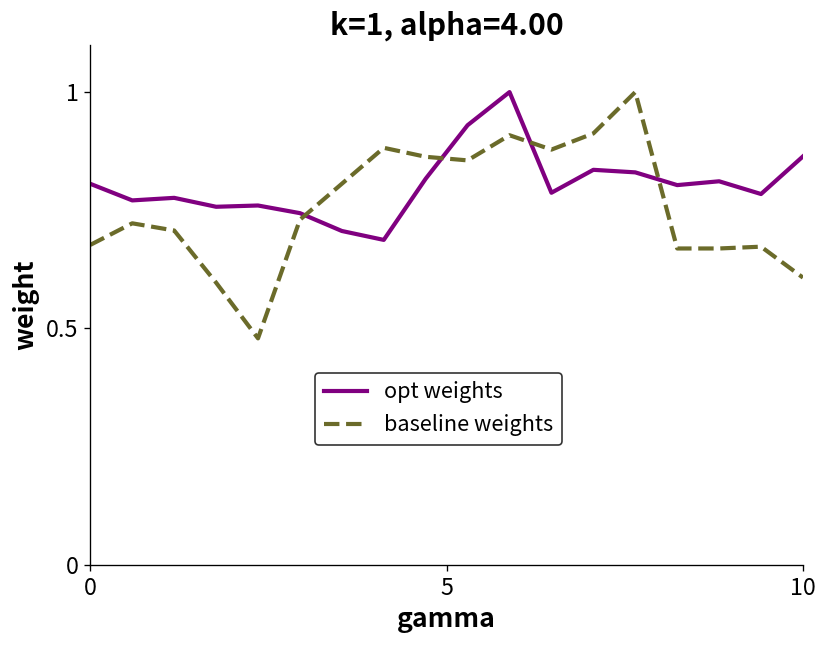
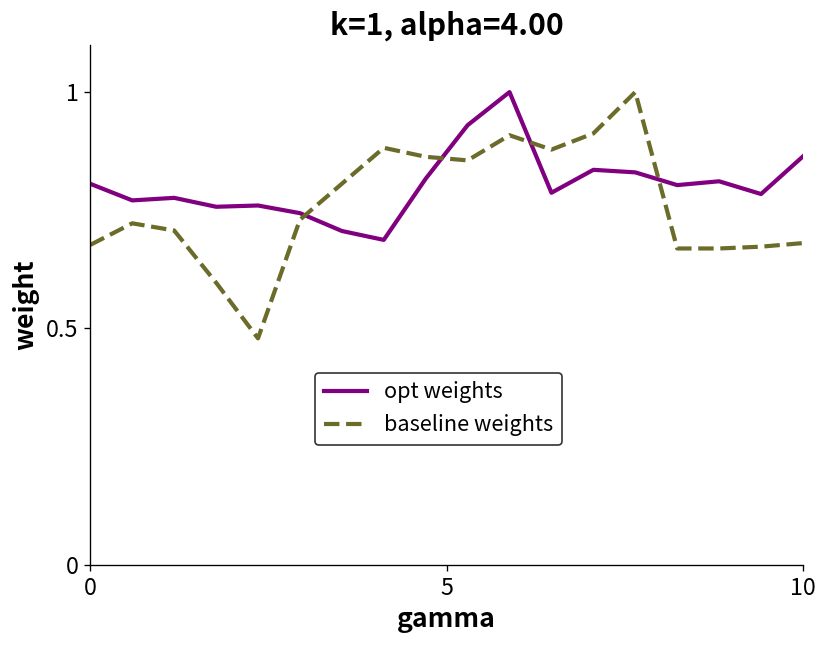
baseline weights, 10: 0.61 -> 0.68
